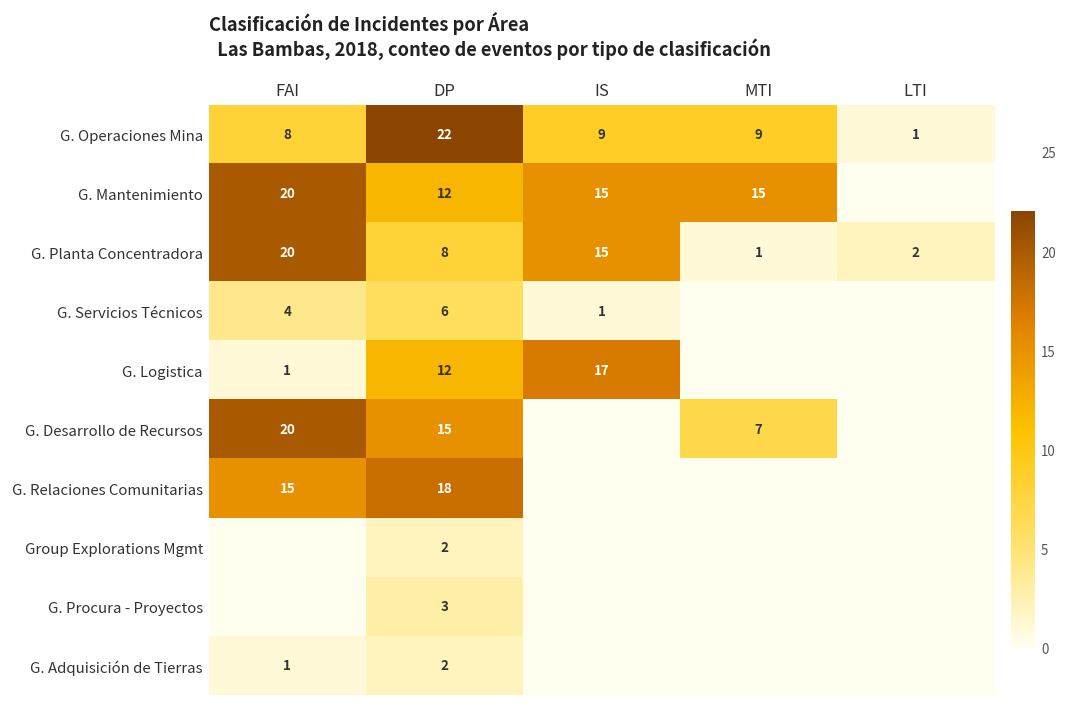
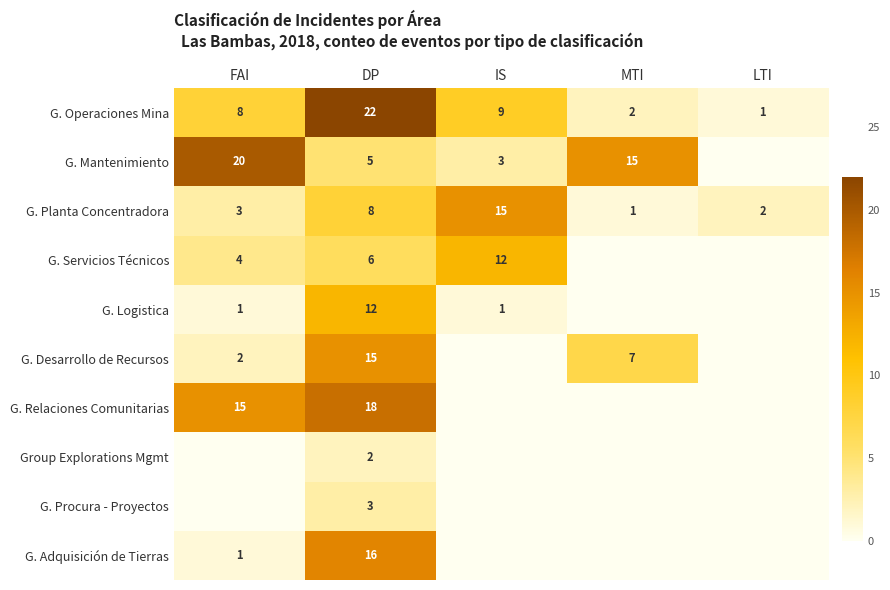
G. Operaciones Mina, MTI: 9 -> 2
G. Mantenimiento, DP: 12 -> 5
G. Mantenimiento, IS: 15 -> 3
G. Planta Concentradora, FAI: 20 -> 3
G. Servicios Técnicos, IS: 1 -> 12
G. Logistica, IS: 17 -> 1
G. Desarrollo de Recursos, FAI: 20 -> 2
G. Adquisición de Tierras, DP: 2 -> 16
